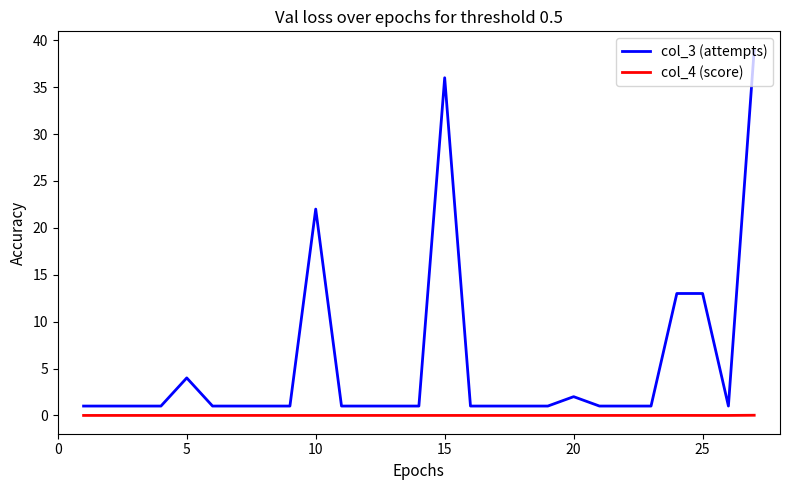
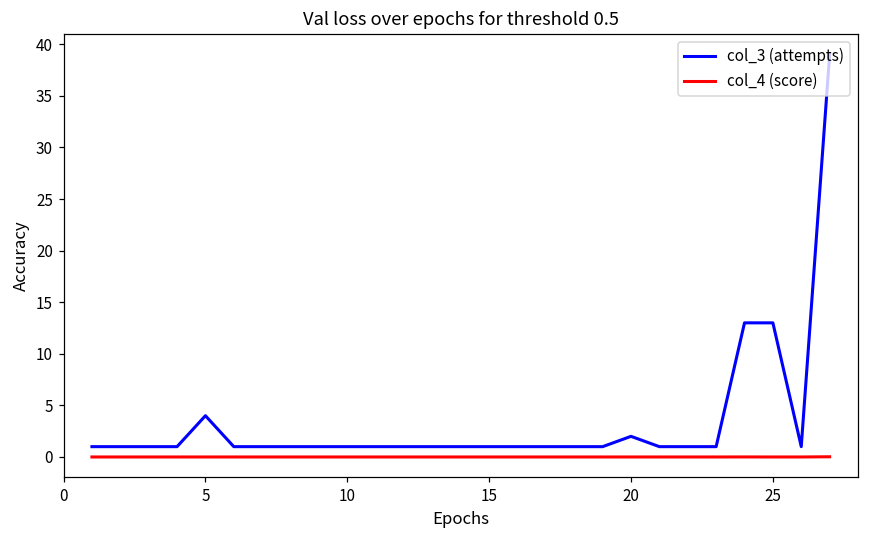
col_3 (attempts), 10: 22 -> 1
col_3 (attempts), 15: 36 -> 1
